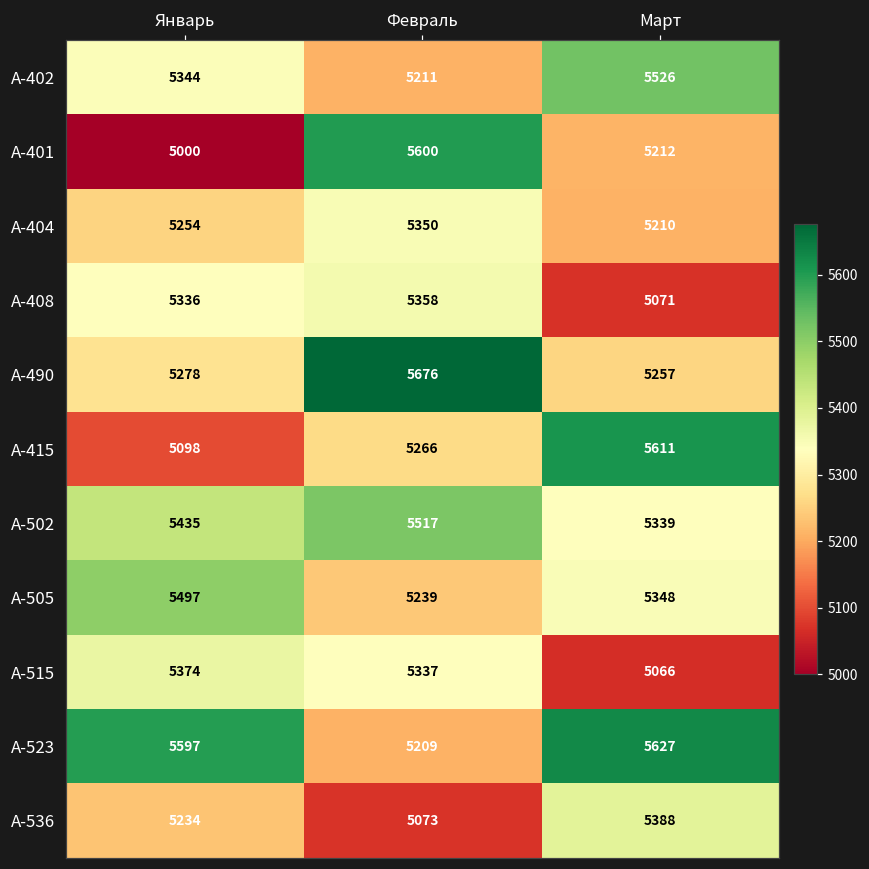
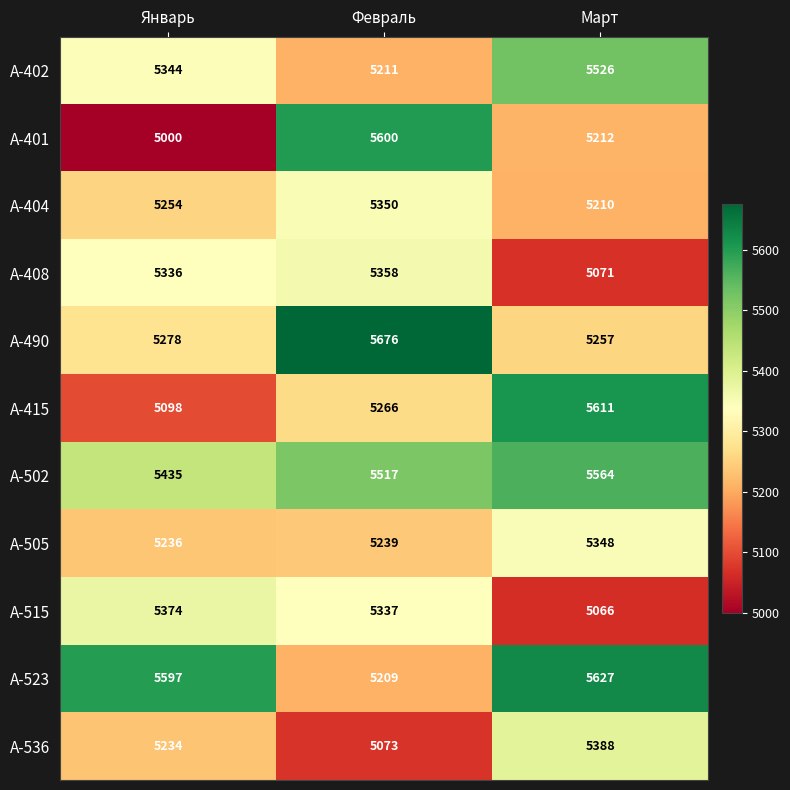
A-502, Март: 5339 -> 5564
A-505, Январь: 5497 -> 5236
